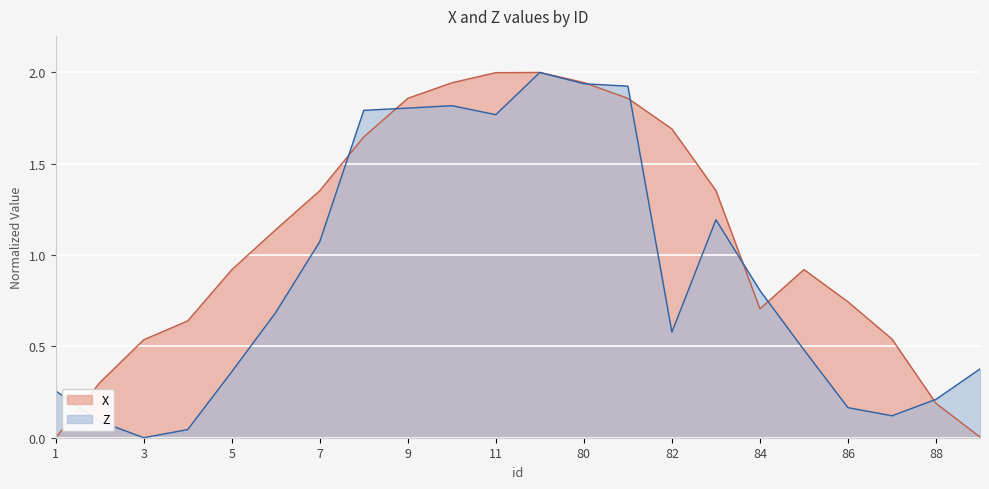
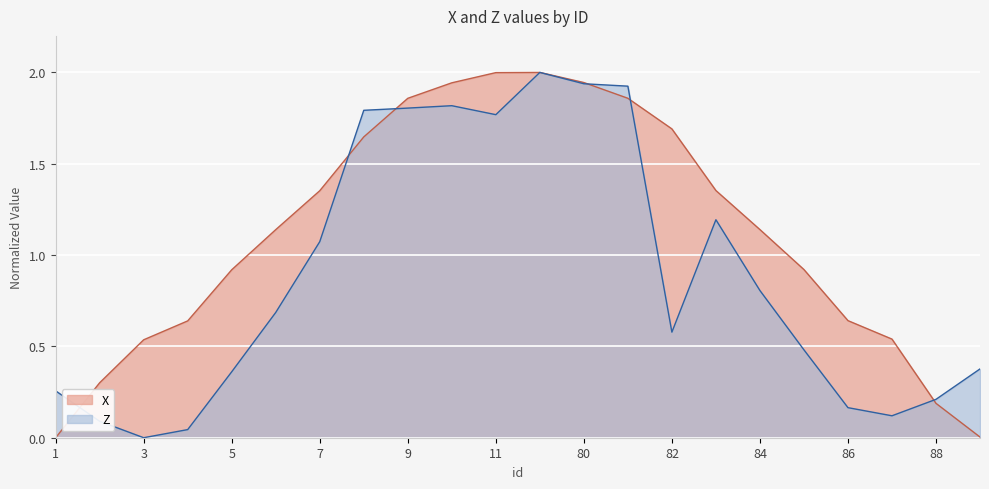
X, 84: 0.71 -> 1.14
X, 86: 0.74 -> 0.64
